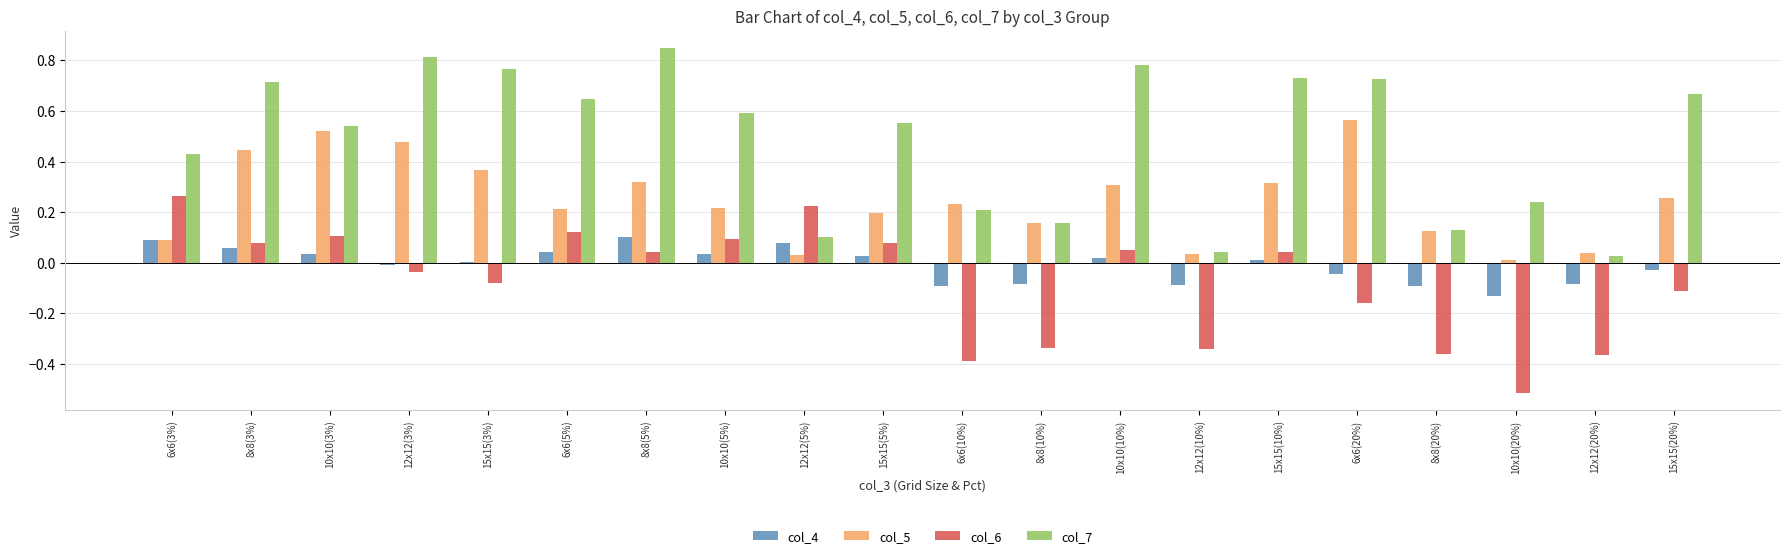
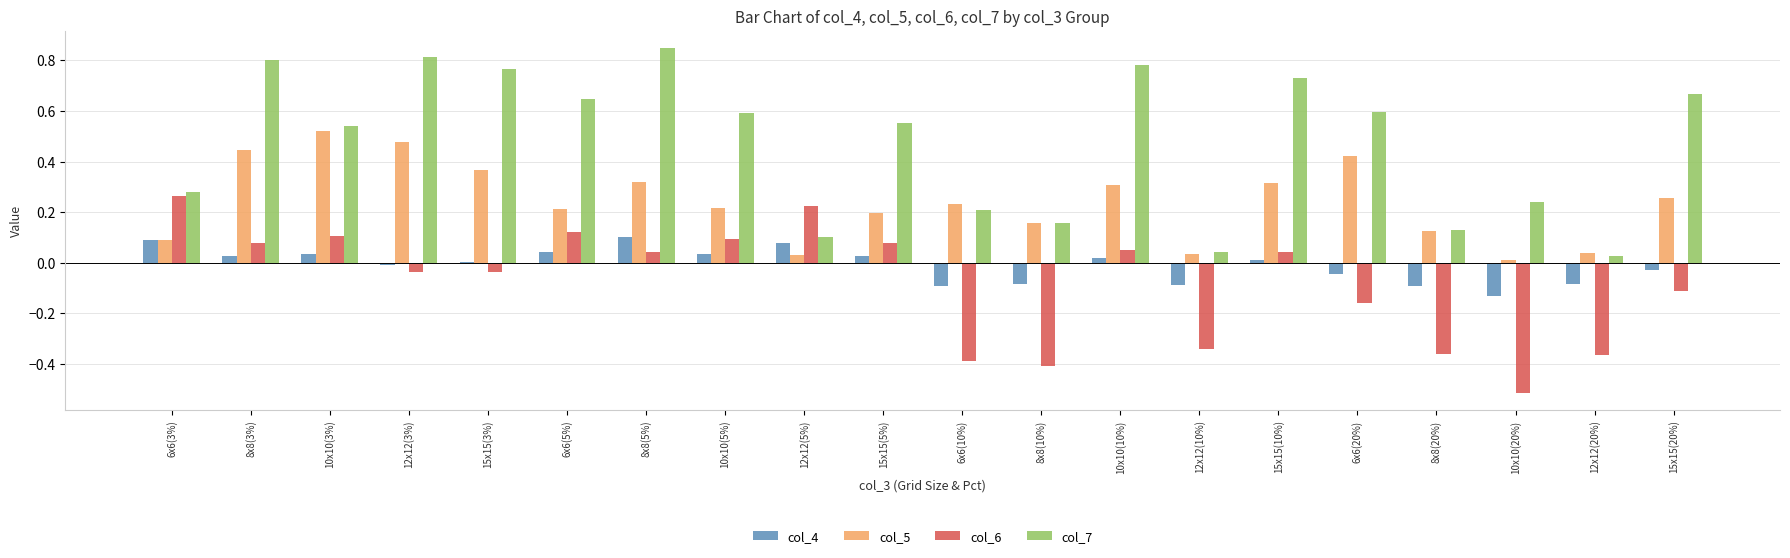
col_7, 6x6(3%): 0.43 -> 0.28
col_4, 8x8(3%): 0.06 -> 0.03
col_7, 8x8(3%): 0.71 -> 0.80
col_6, 15x15(3%): -0.08 -> -0.04
col_6, 8x8(10%): -0.34 -> -0.41
col_5, 6x6(20%): 0.57 -> 0.42
col_7, 6x6(20%): 0.73 -> 0.59
